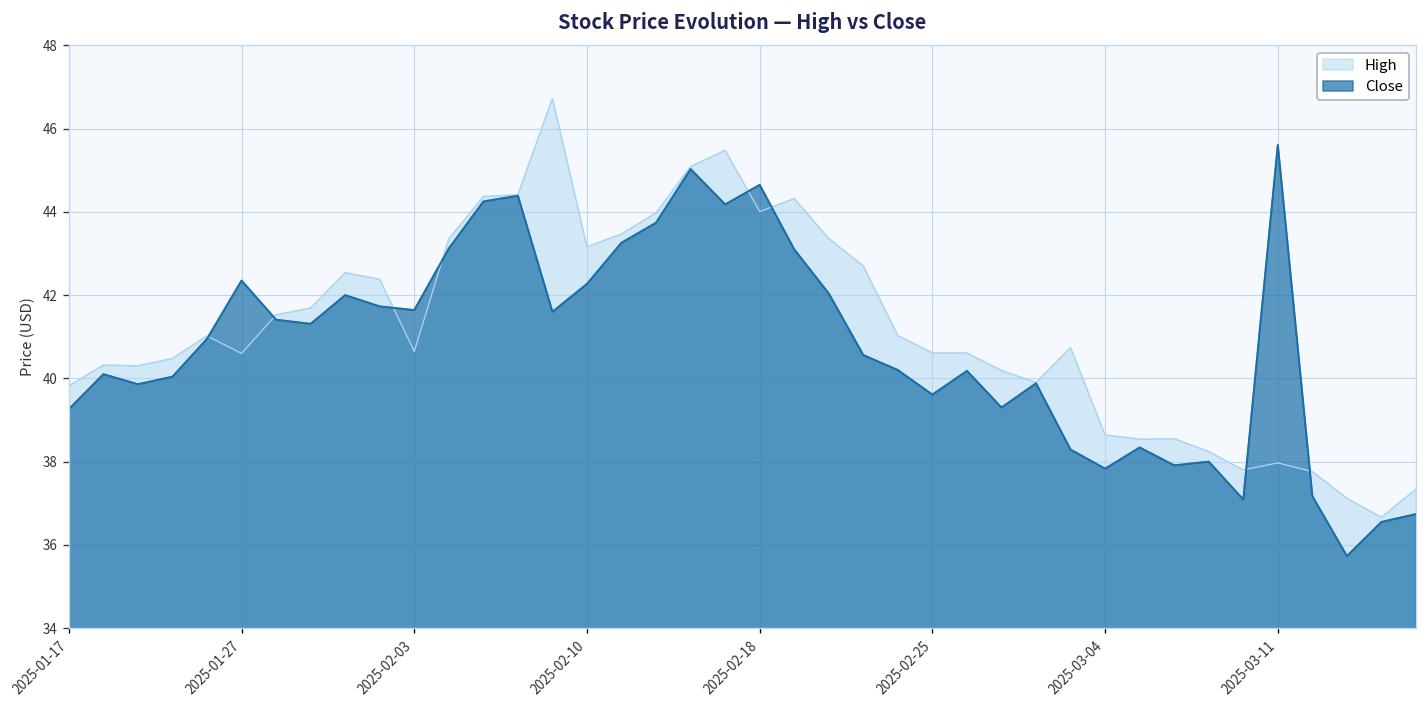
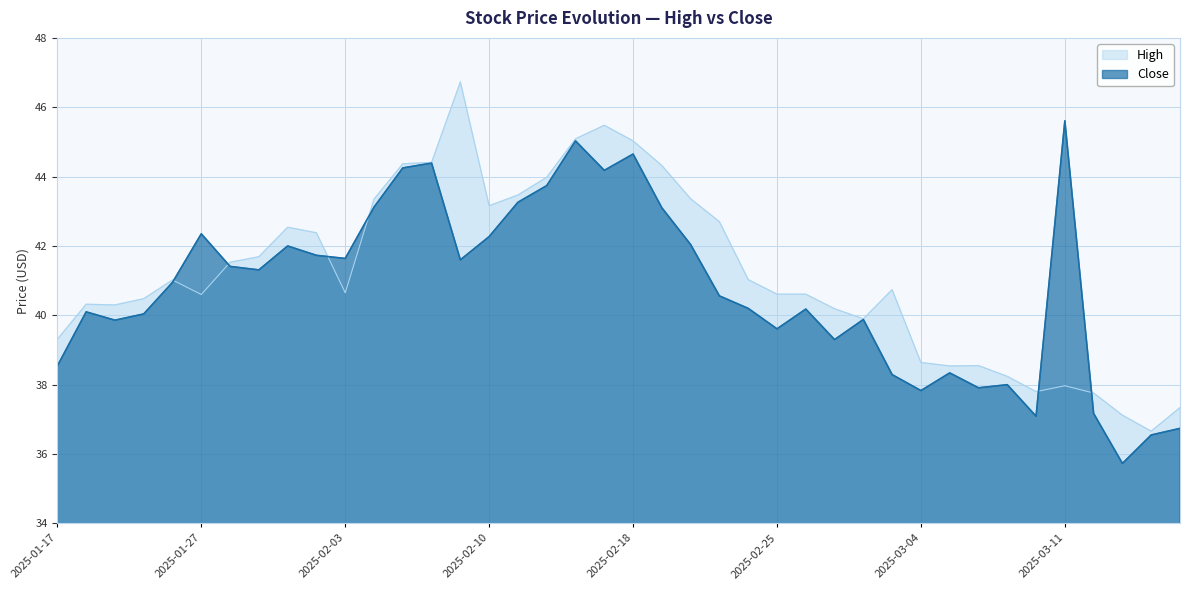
High, 2025-01-17: 39.8 -> 39.3
Close, 2025-01-17: 39.3 -> 38.5
High, 2025-02-18: 44.0 -> 45.0
